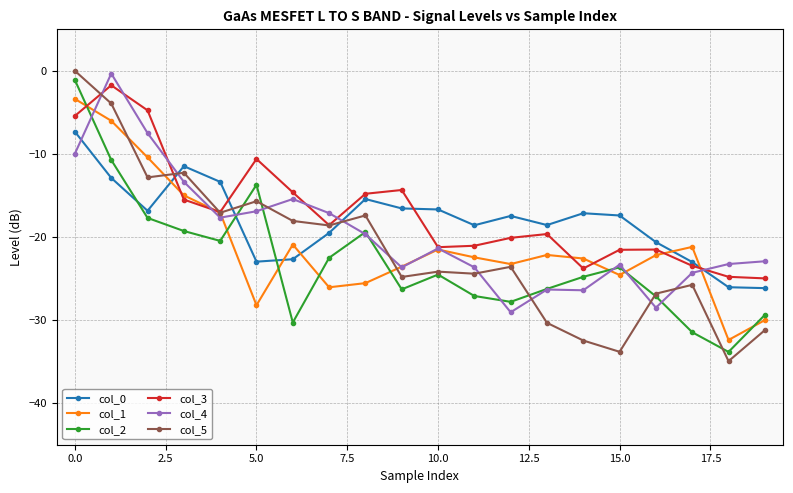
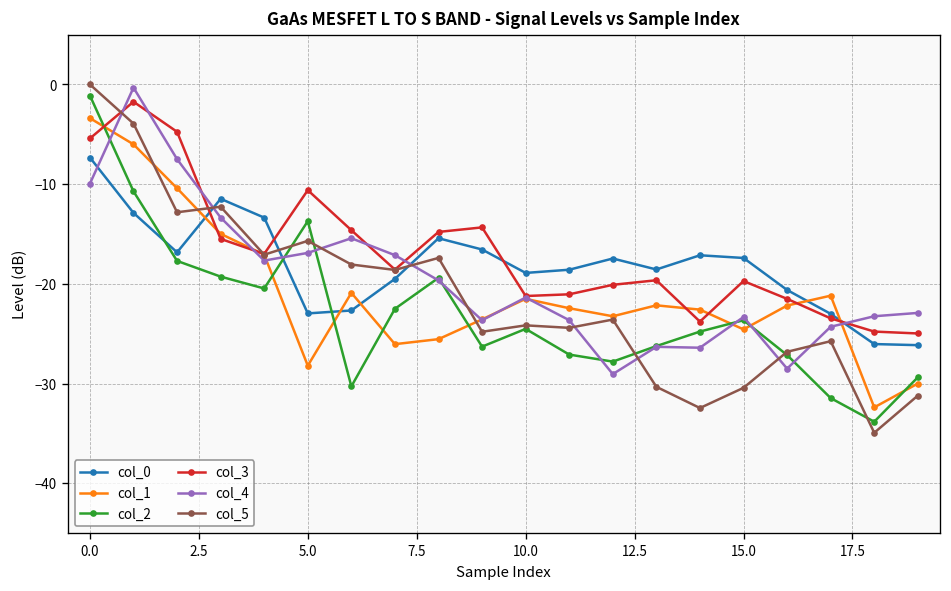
col_0, 10.0: -17 -> -19
col_3, 15.0: -22 -> -20
col_5, 15.0: -34 -> -30
